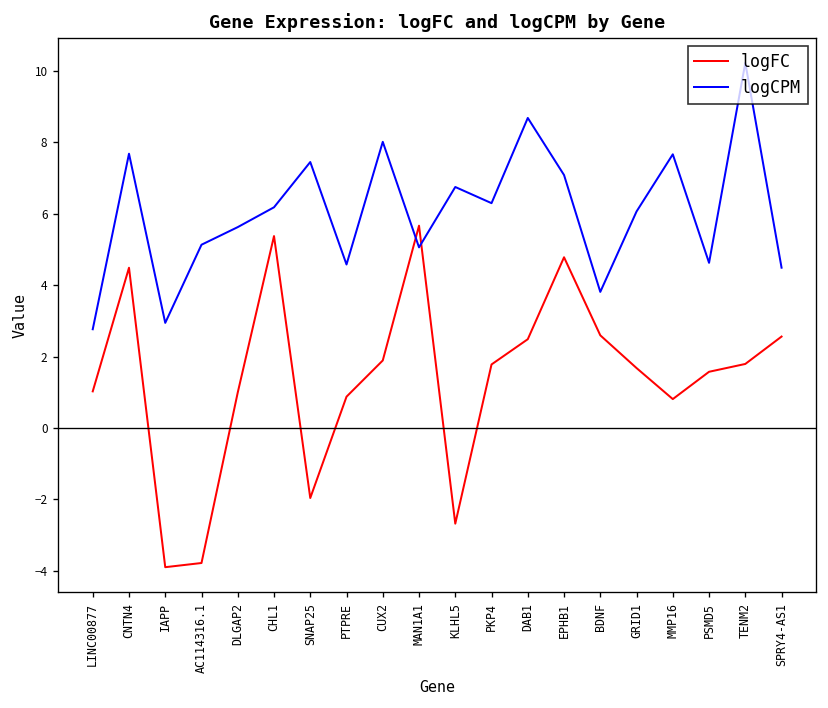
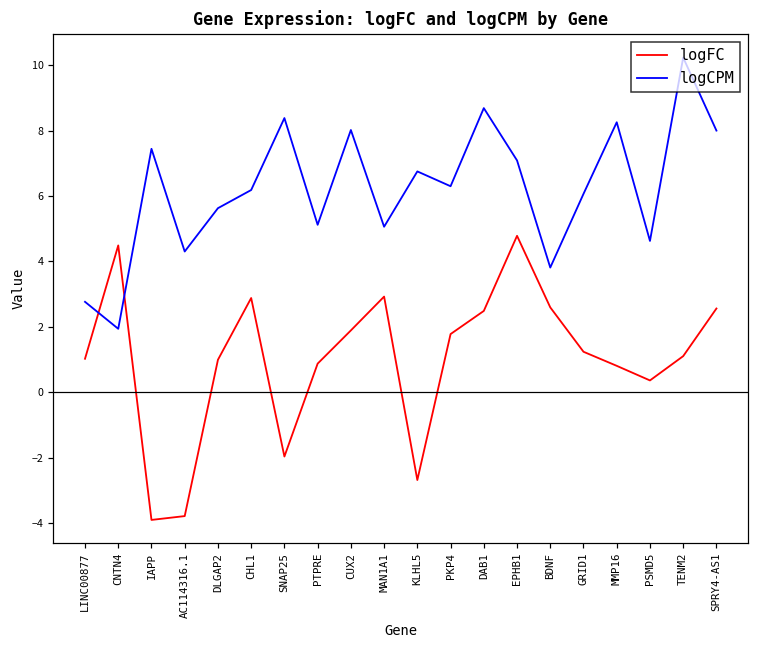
logCPM, CNTN4: 7.7 -> 1.9
logCPM, IAPP: 2.9 -> 7.4
logCPM, AC114316.1: 5.1 -> 4.3
logFC, CHL1: 5.4 -> 2.9
logCPM, SNAP25: 7.5 -> 8.4
logCPM, PTPRE: 4.6 -> 5.1
logFC, MAN1A1: 5.7 -> 2.9
logFC, GRID1: 1.7 -> 1.2
logCPM, MMP16: 7.7 -> 8.3
logFC, PSMD5: 1.6 -> 0.4
logFC, TENM2: 1.8 -> 1.1
logCPM, SPRY4-AS1: 4.5 -> 8.0
